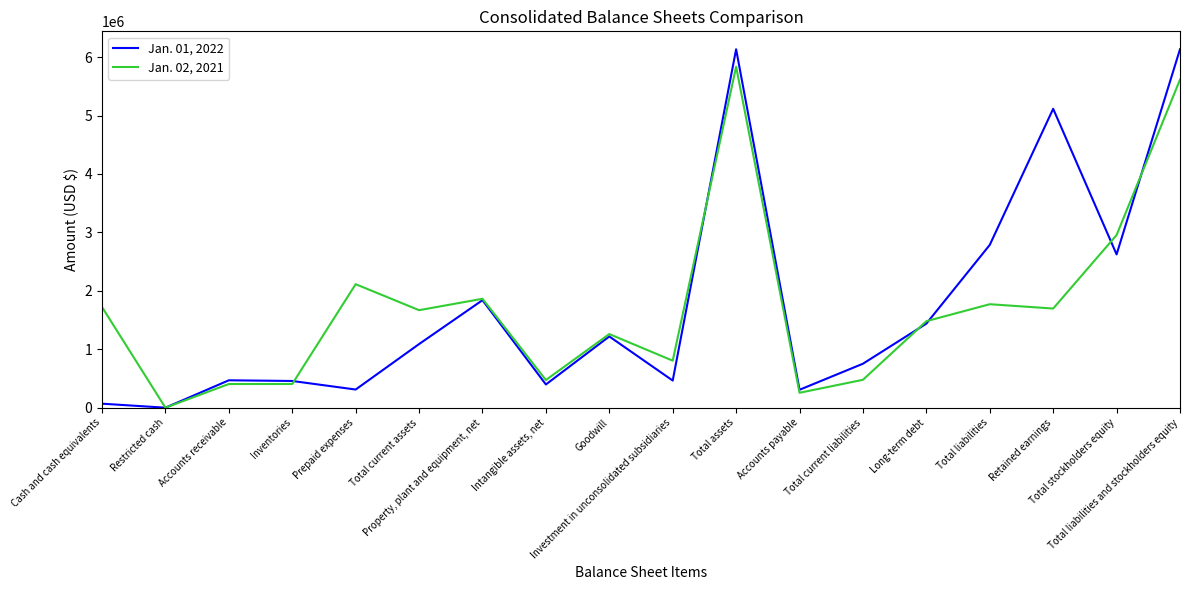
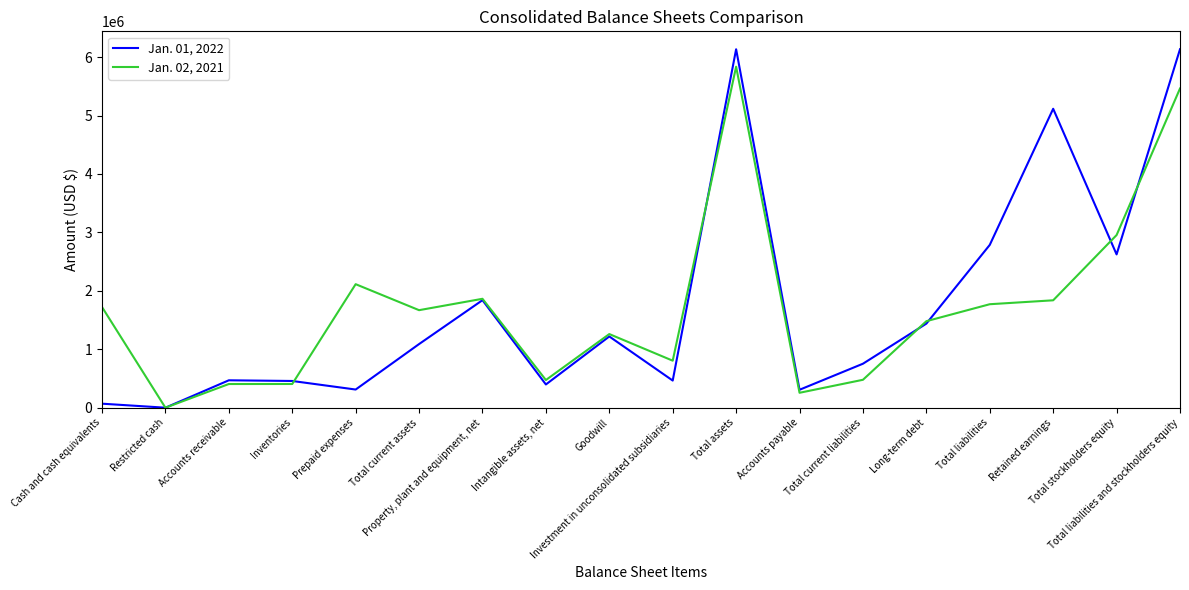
Jan. 02, 2021, Retained earnings: 1700000 -> 1800000
Jan. 02, 2021, Total liabilities and stockholders equity: 5600000 -> 5500000
